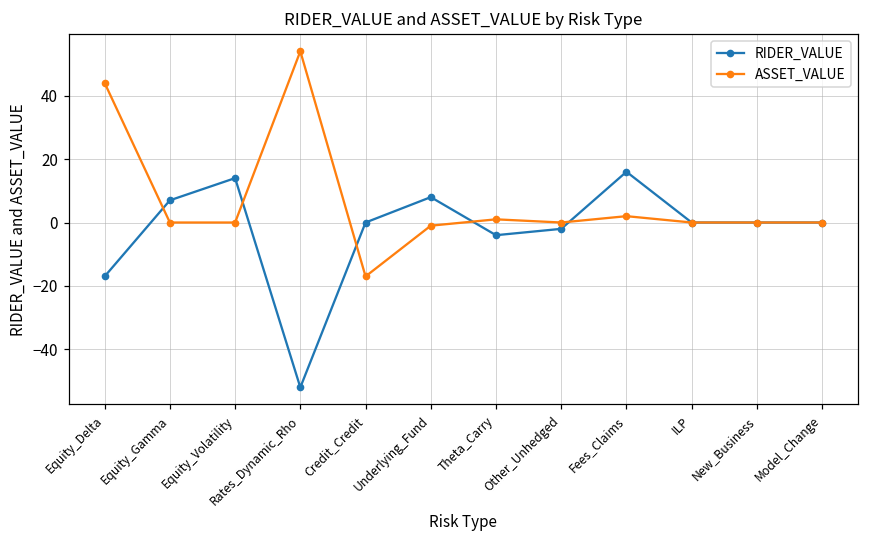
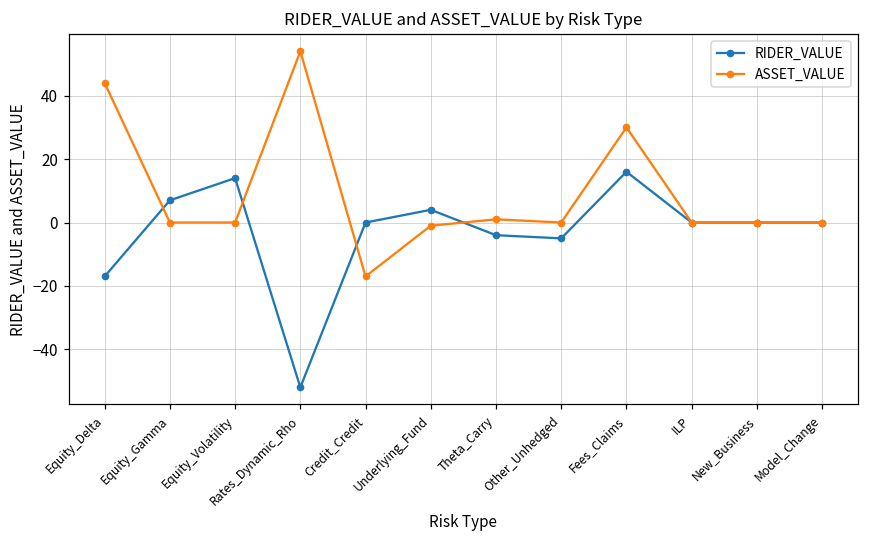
RIDER_VALUE, Underlying_Fund: 8 -> 4
RIDER_VALUE, Other_Unhedged: -2 -> -5
ASSET_VALUE, Fees_Claims: 2 -> 30
